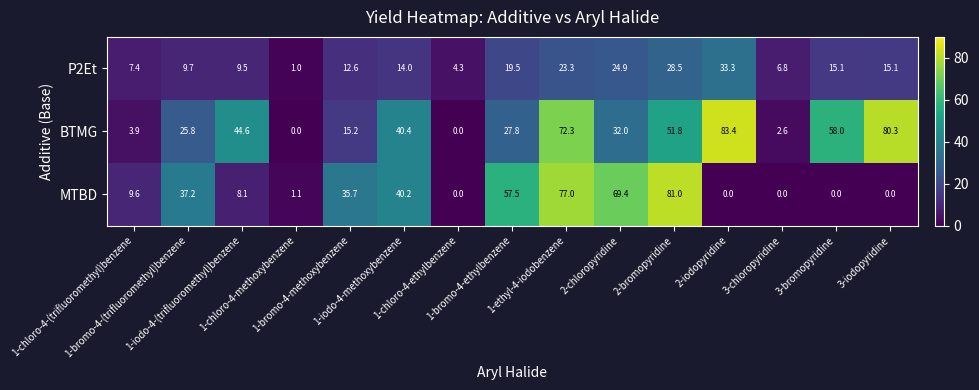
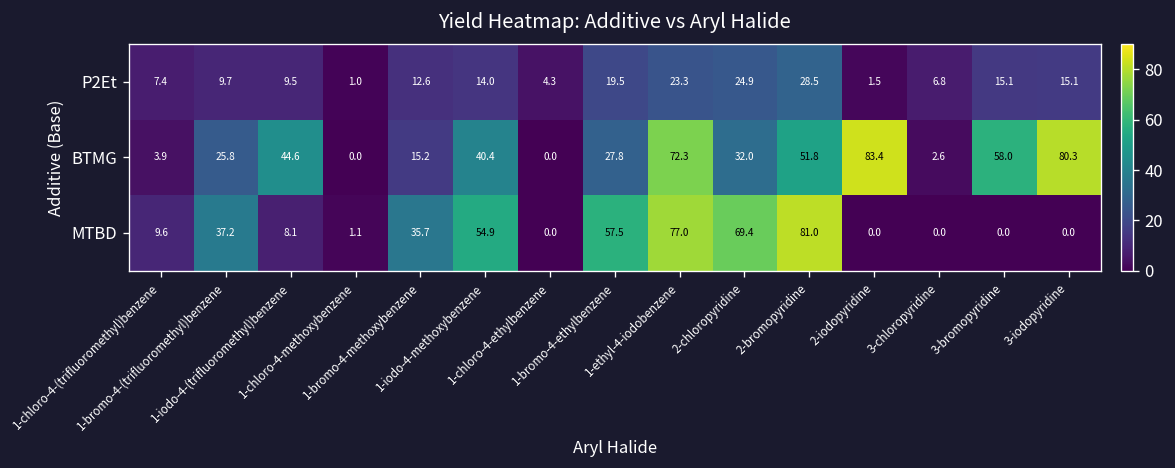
P2Et, 2-iodopyridine: 33.3 -> 1.5
MTBD, 1-iodo-4-methoxybenzene: 40.2 -> 54.9
